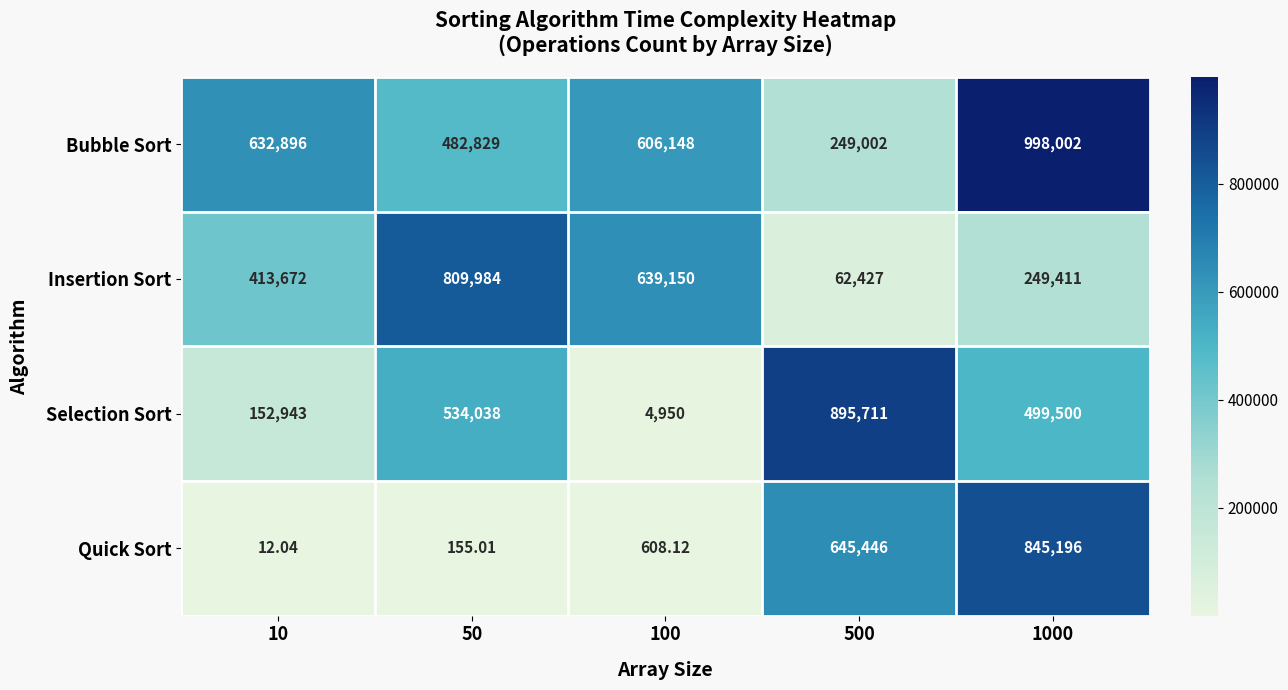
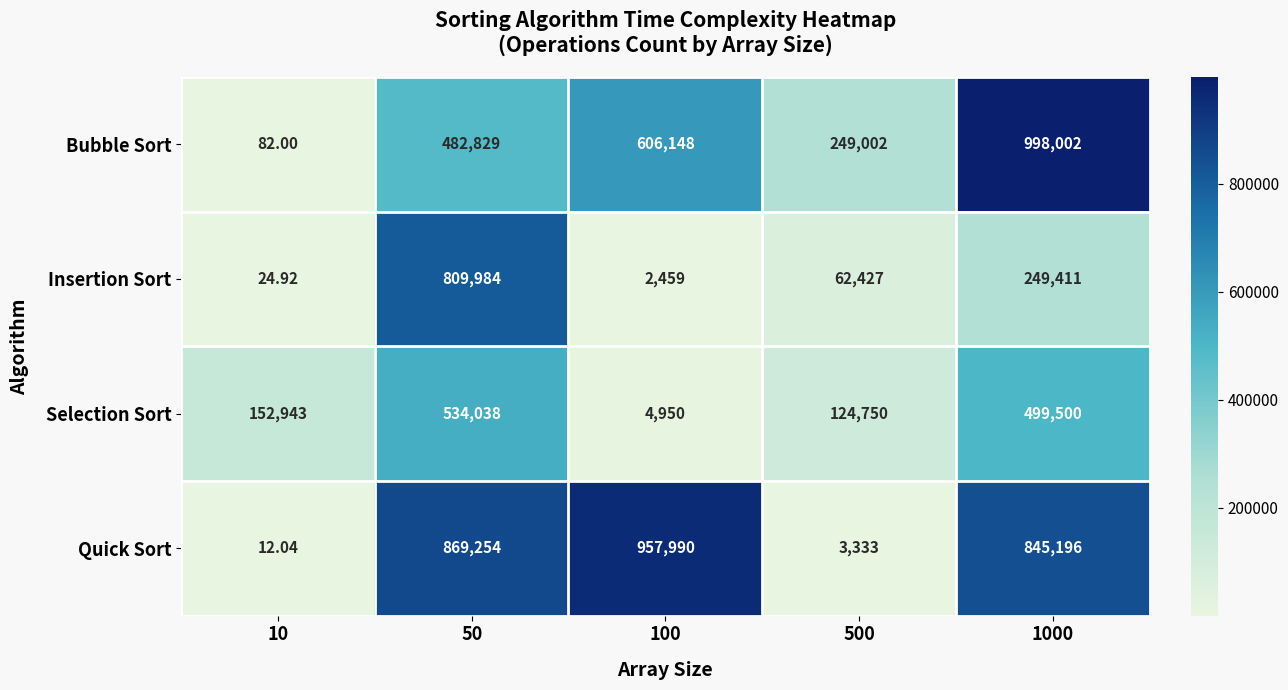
Bubble Sort, 10: 632,896 -> 82.00
Insertion Sort, 10: 413,672 -> 24.92
Insertion Sort, 100: 639,150 -> 2,459
Selection Sort, 500: 895,711 -> 124,750
Quick Sort, 50: 155.01 -> 869,254
Quick Sort, 100: 608.12 -> 957,990
Quick Sort, 500: 645,446 -> 3,333
